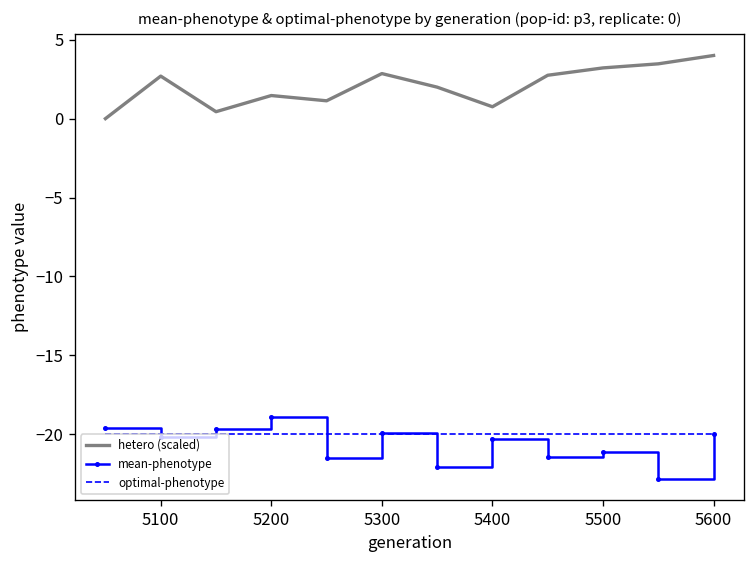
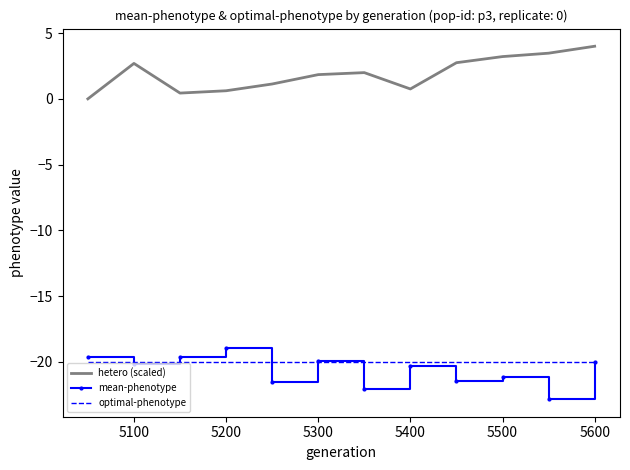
hetero (scaled), 5200: 1.5 -> 0.6
hetero (scaled), 5300: 2.9 -> 1.8
